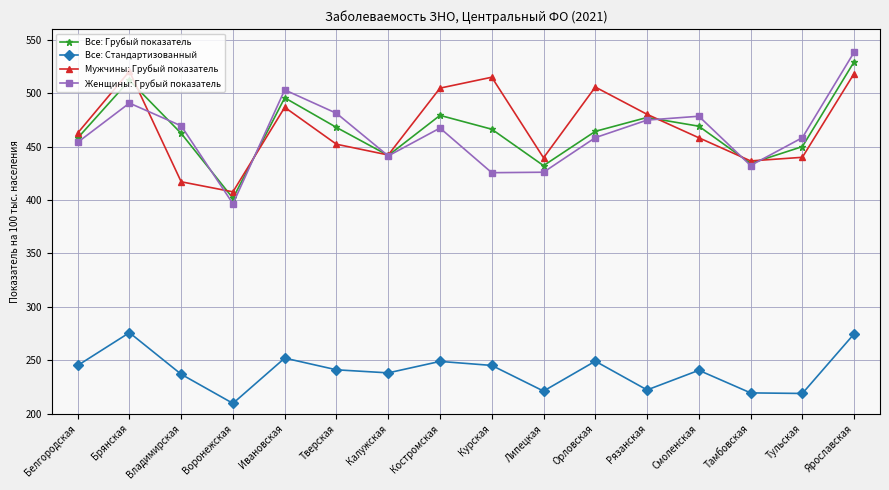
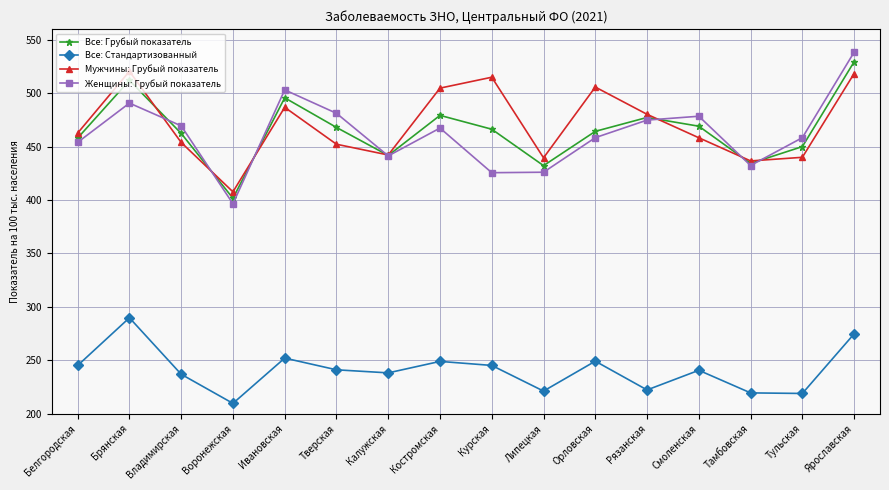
Все: Стандартизованный, Брянская: 276 -> 290
Мужчины: Грубый показатель, Владимирская: 417 -> 454
